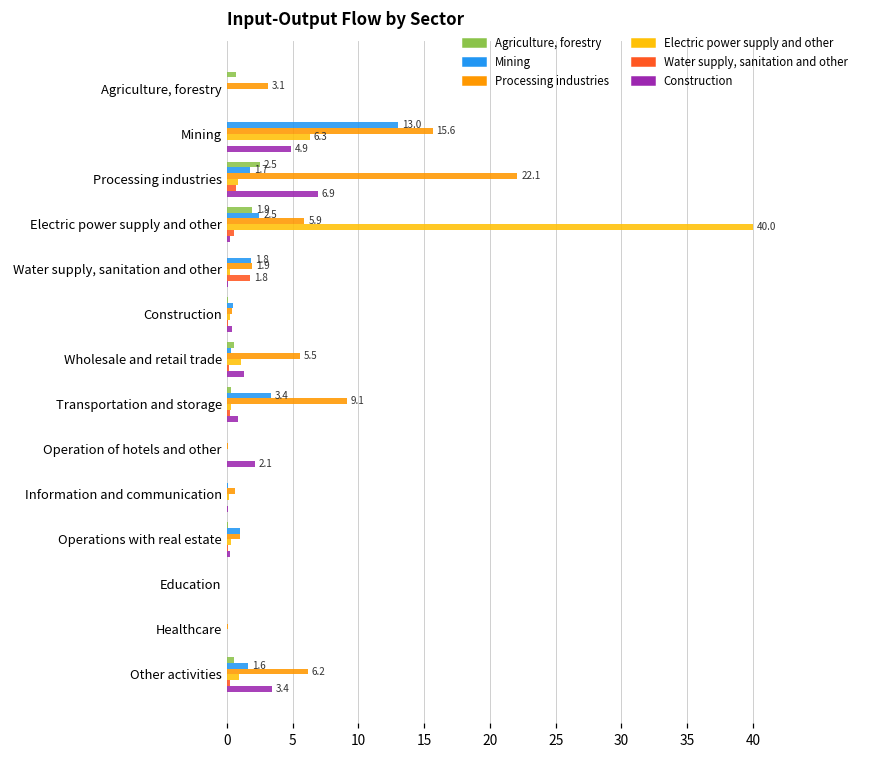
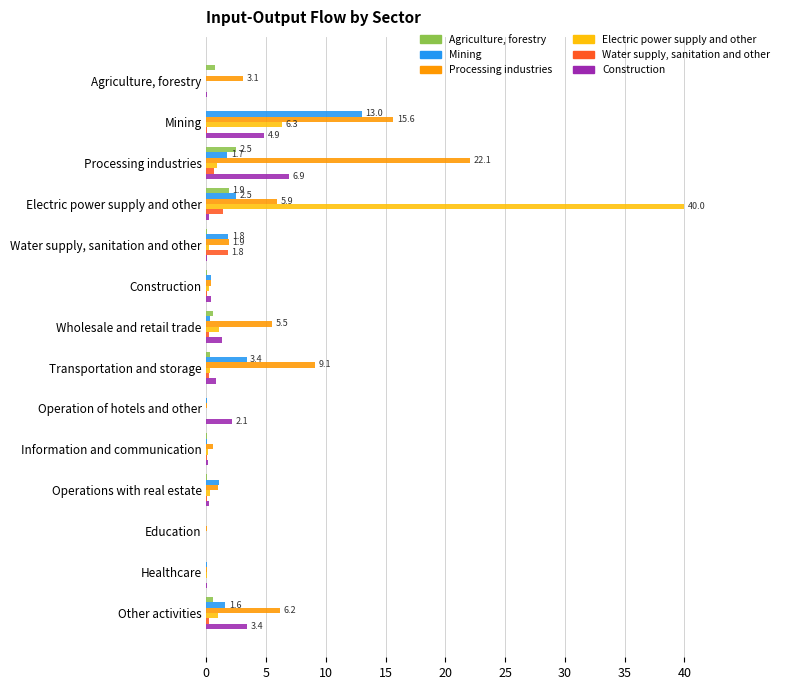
Water supply, sanitation and other, Electric power supply and other: 0.6 -> 1.4
